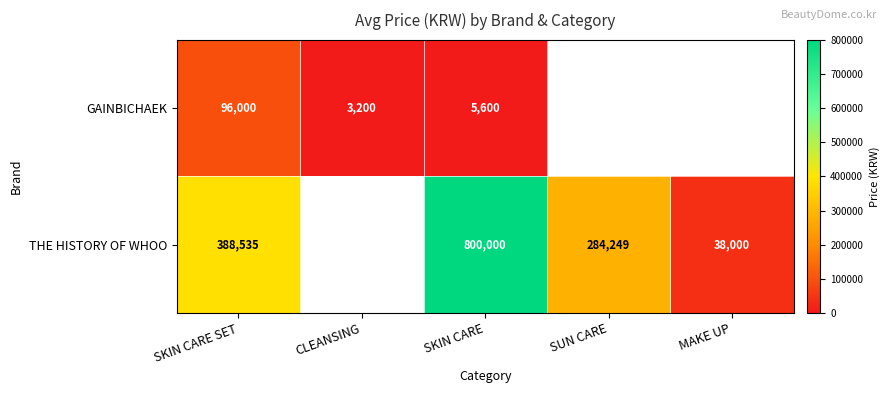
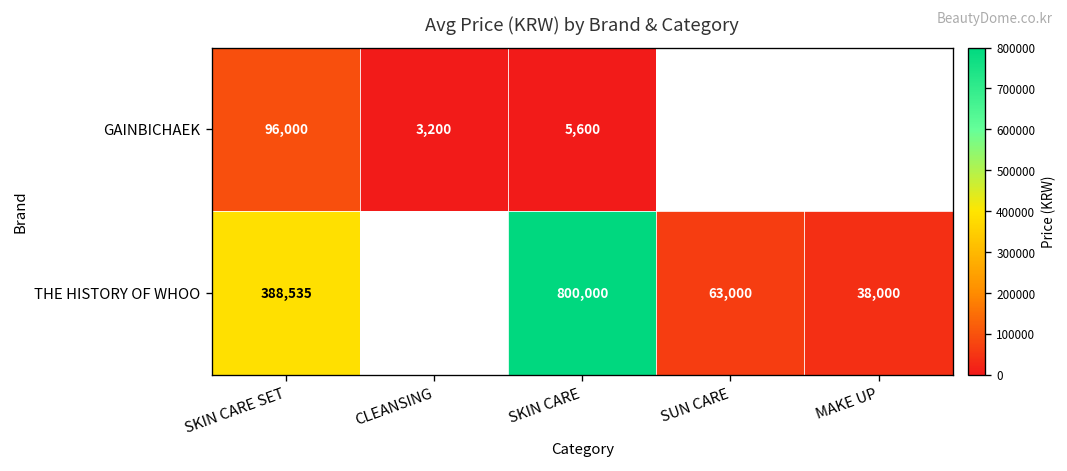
THE HISTORY OF WHOO, SUN CARE: 284,249 -> 63,000
